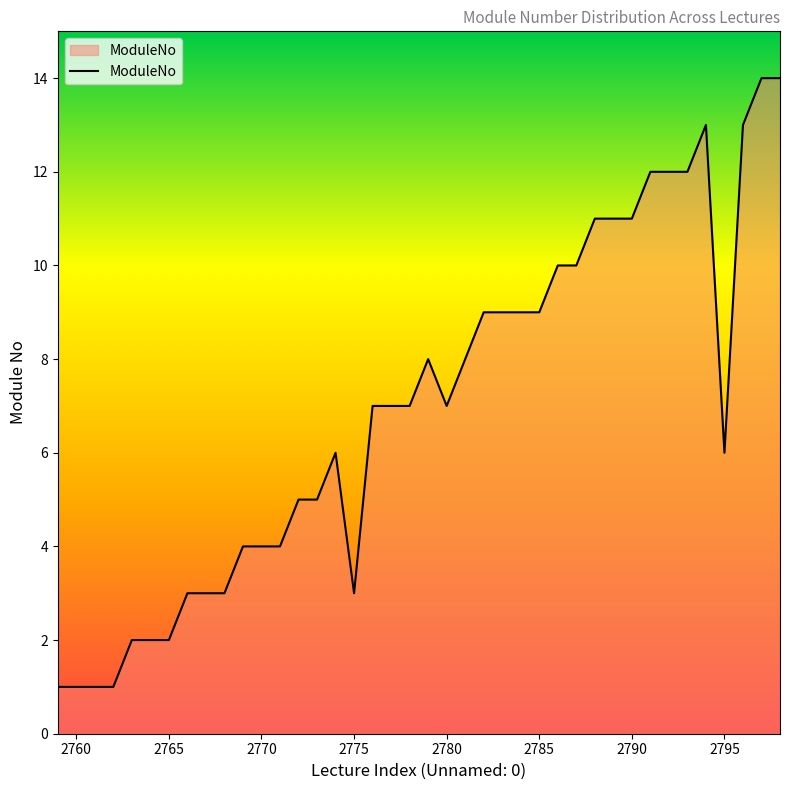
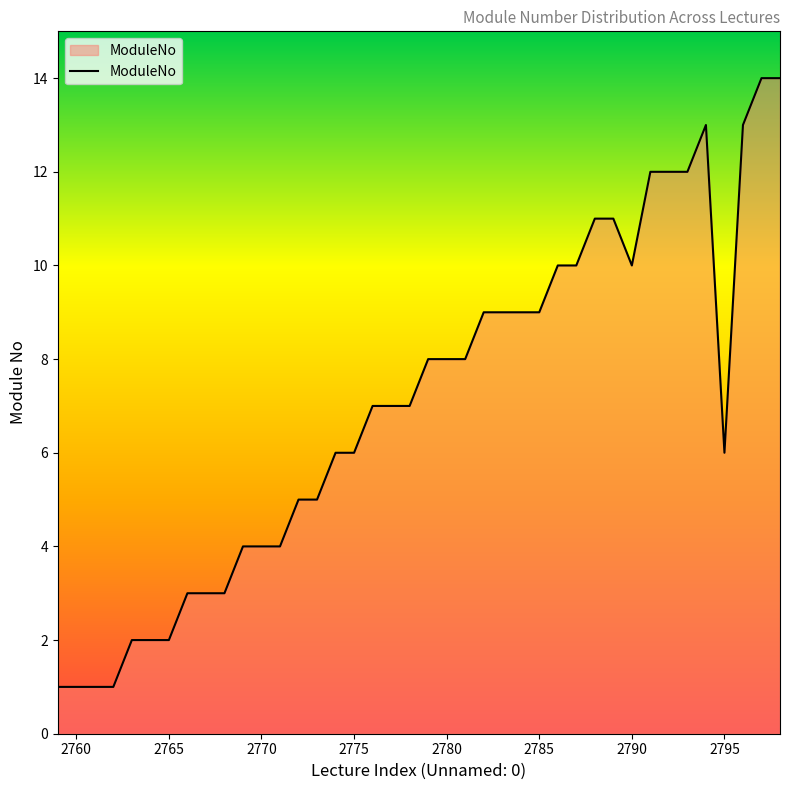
2775: 3 -> 6
2780: 7 -> 8
2790: 11 -> 10
